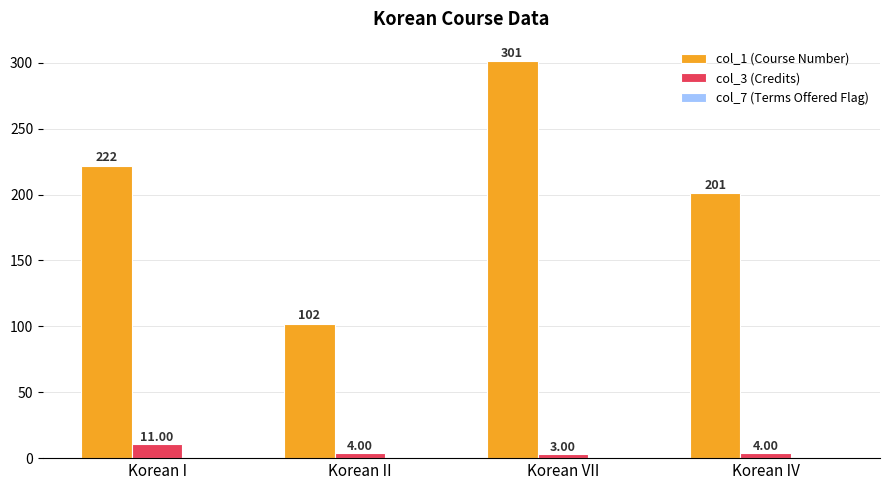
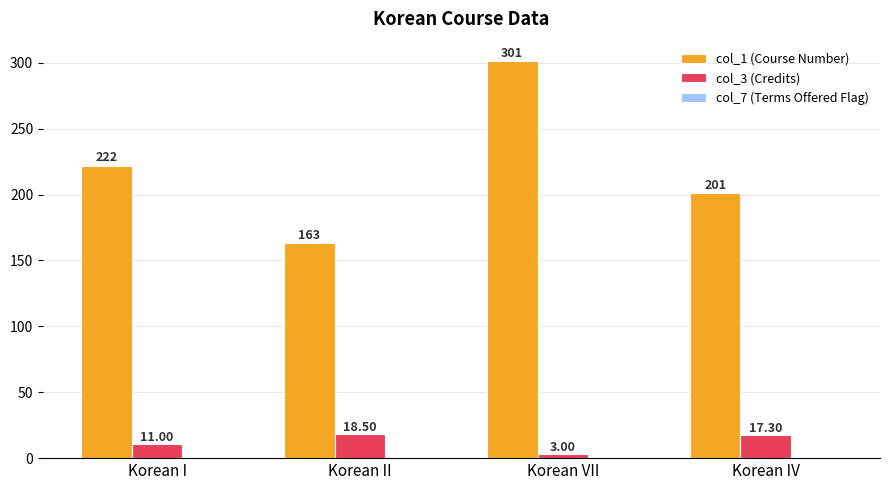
col_1 (Course Number), Korean II: 102 -> 163
col_3 (Credits), Korean II: 4.00 -> 18.50
col_3 (Credits), Korean IV: 4.00 -> 17.30
